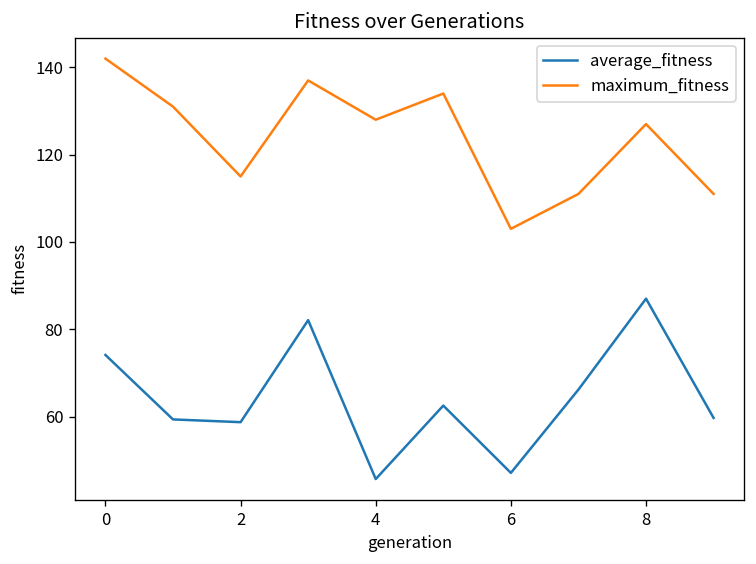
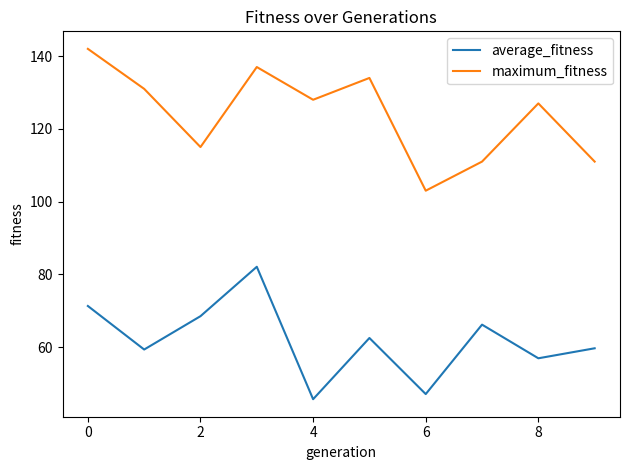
average_fitness, 0: 74 -> 71
average_fitness, 2: 59 -> 69
average_fitness, 8: 87 -> 57
